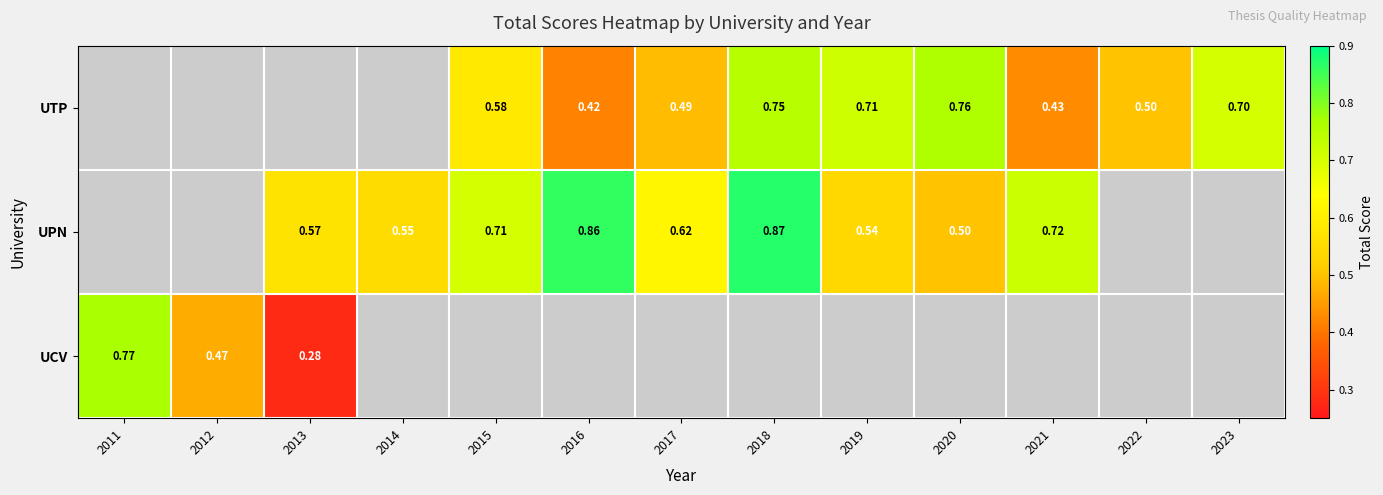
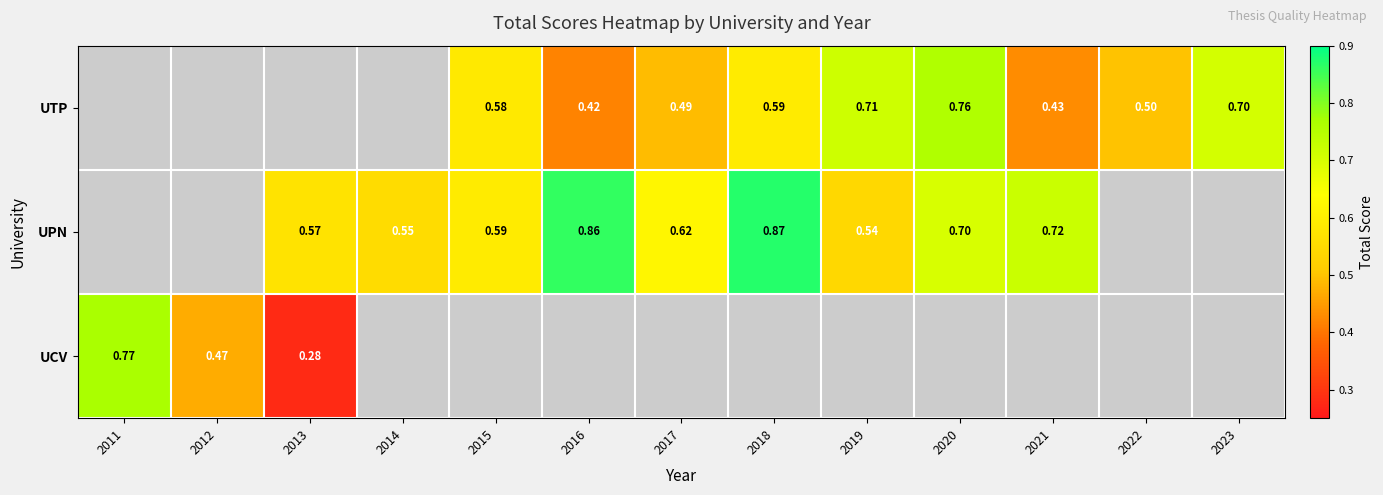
UTP, 2018: 0.75 -> 0.59
UPN, 2015: 0.71 -> 0.59
UPN, 2020: 0.50 -> 0.70
